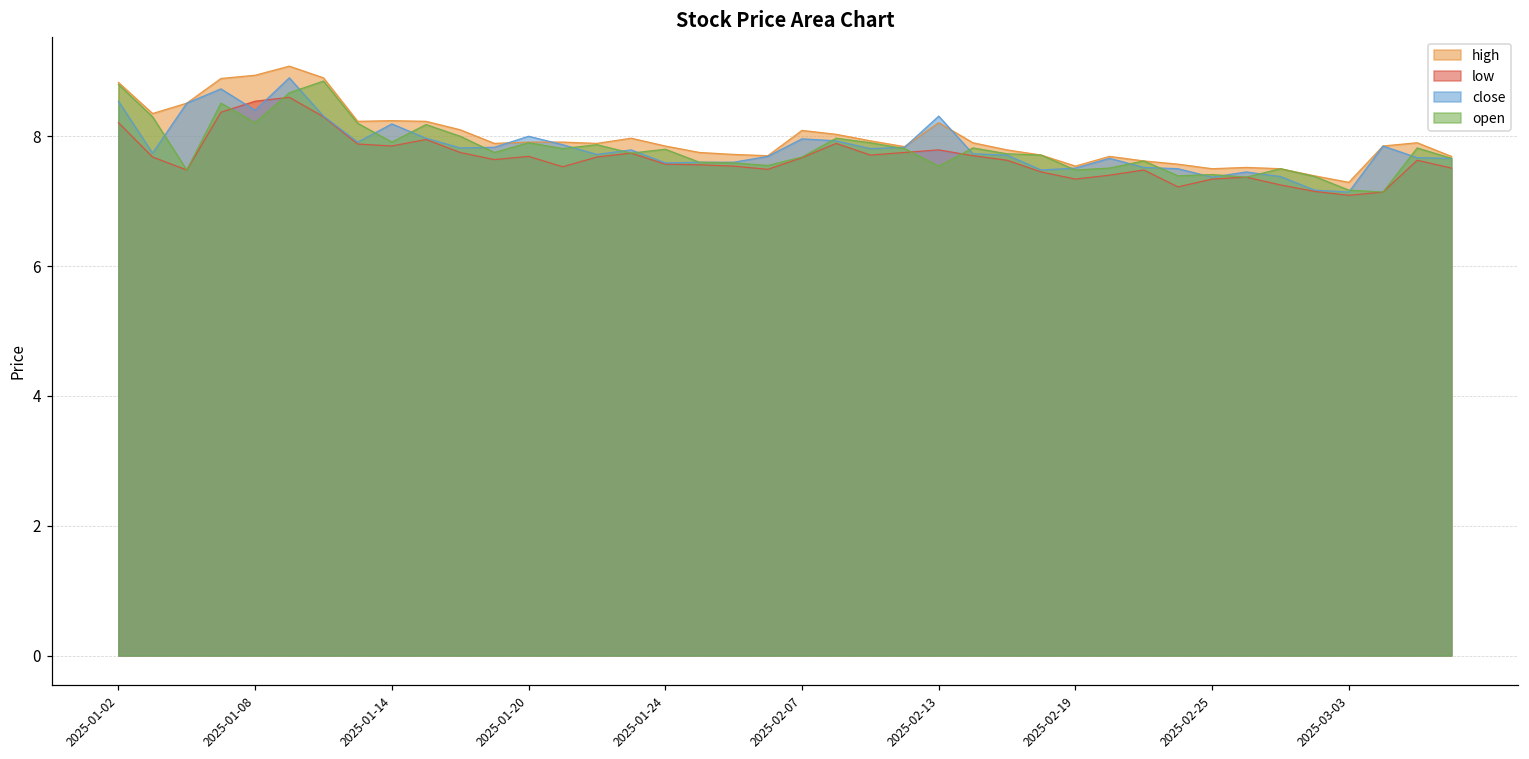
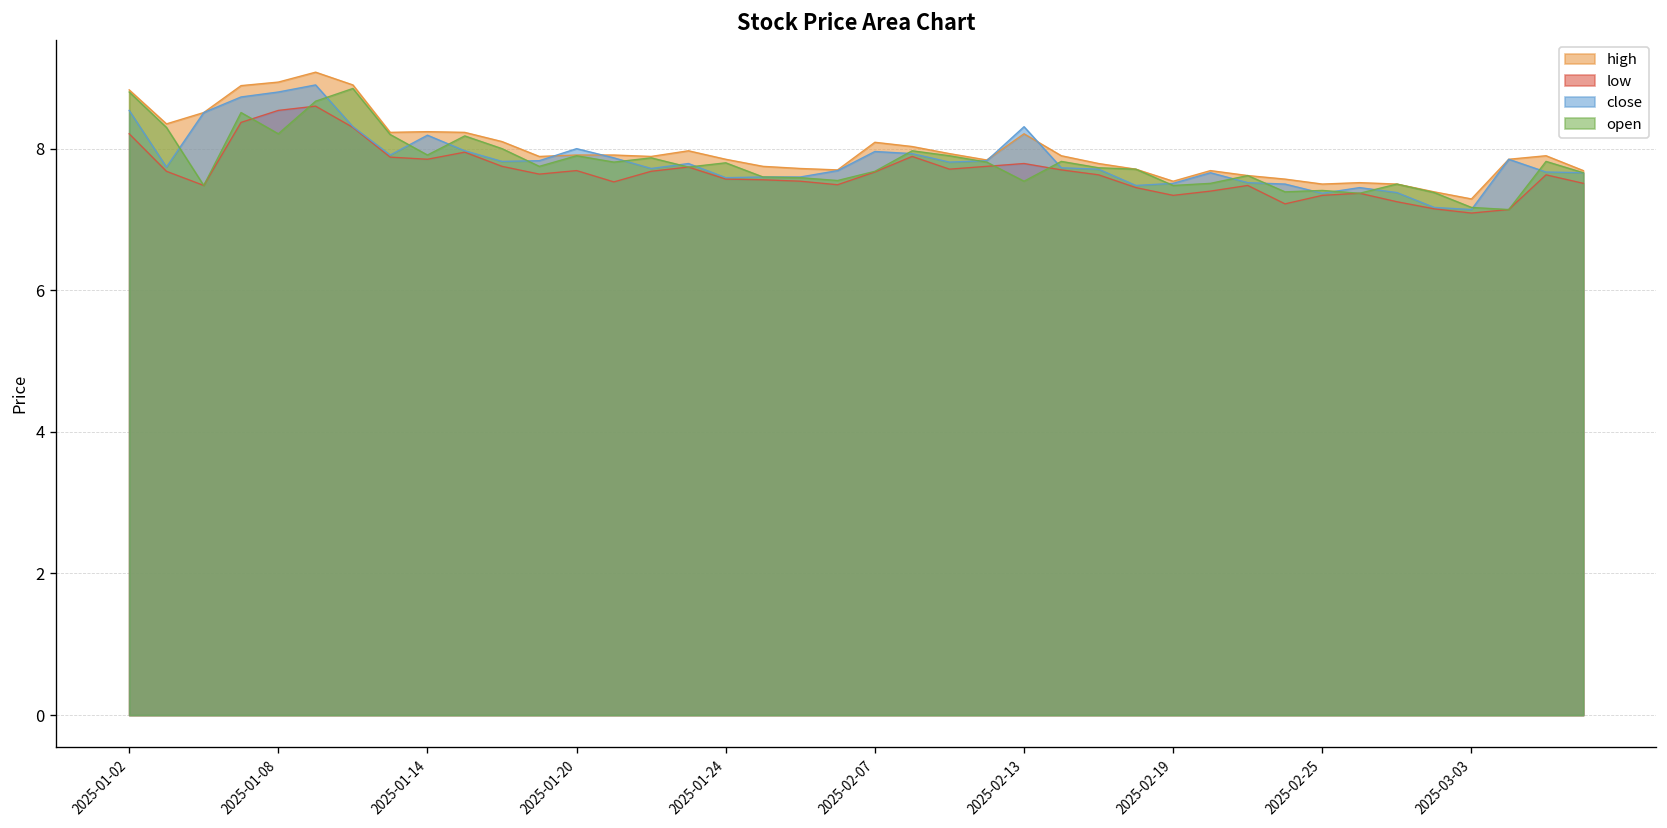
close, 2025-01-08: 8.4 -> 8.8
